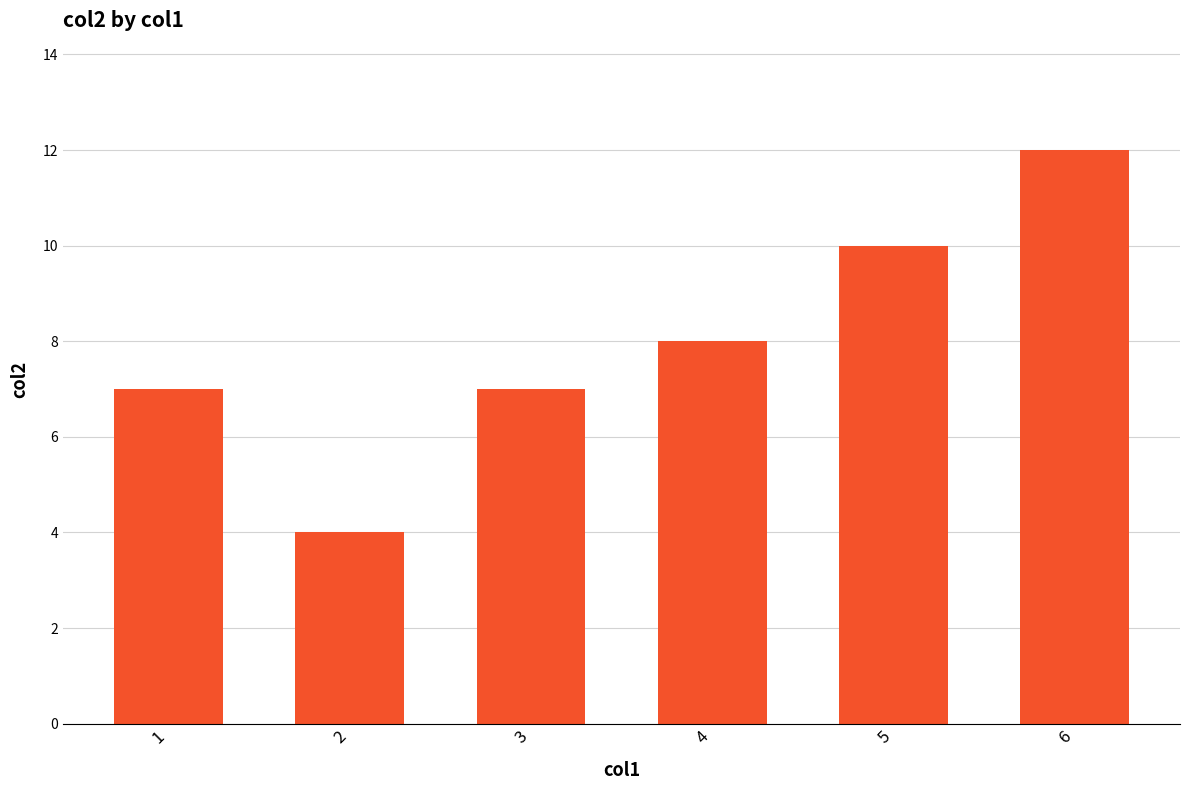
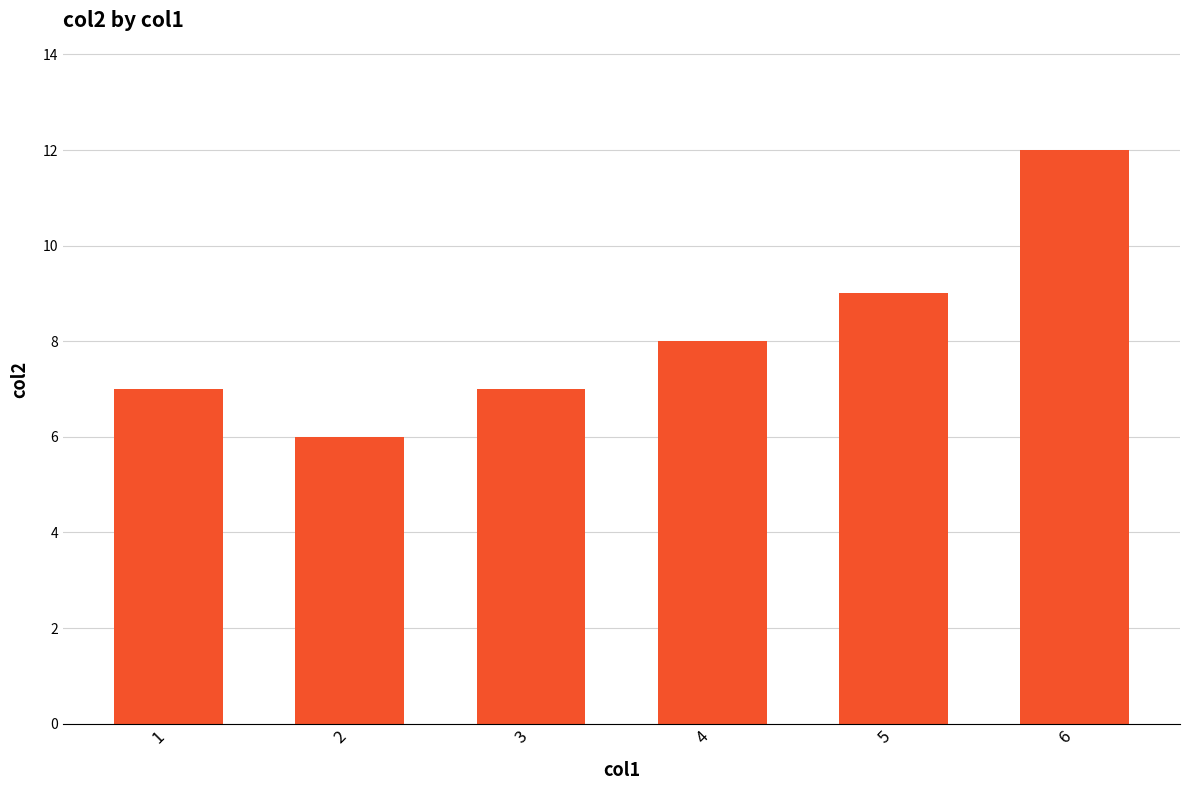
2: 4 -> 6
5: 10 -> 9
